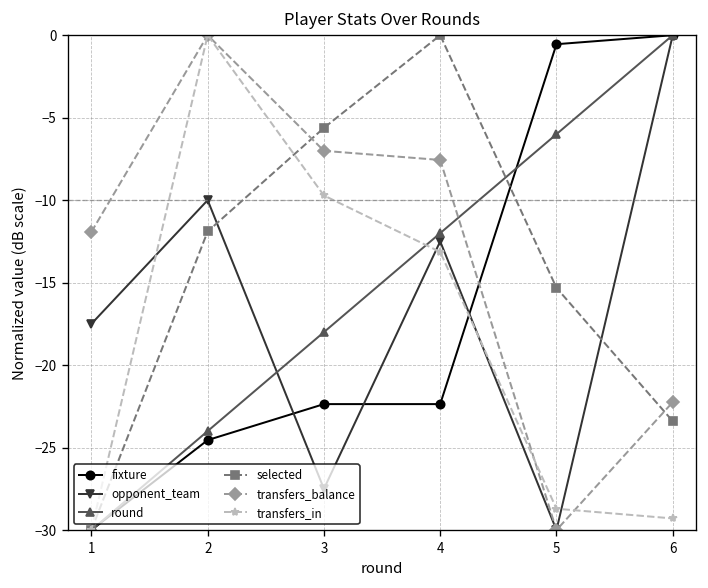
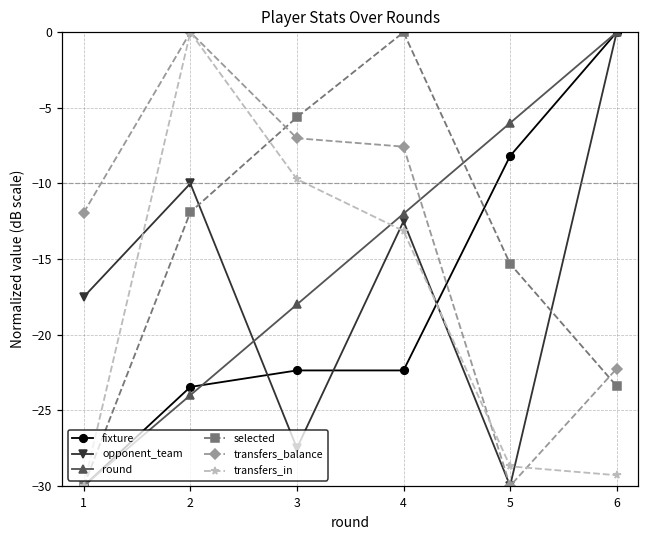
fixture, 2: -24.5 -> -23.5
fixture, 5: -0.5 -> -8.2
